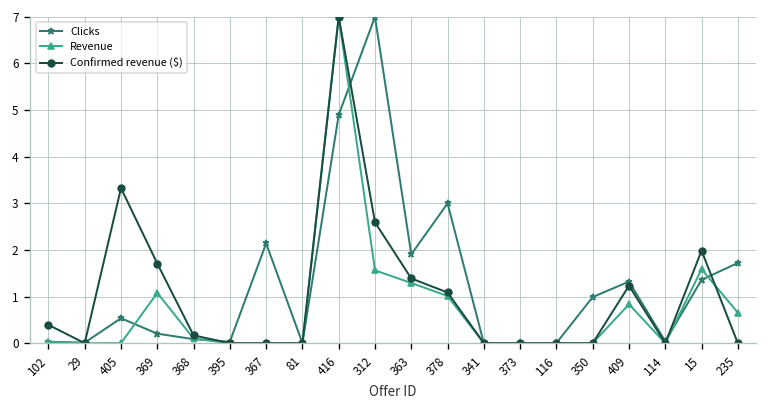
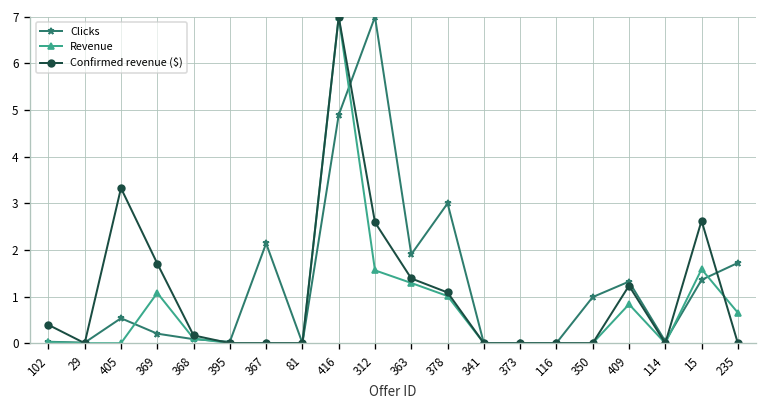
Confirmed revenue ($), 15: 2.0 -> 2.6
